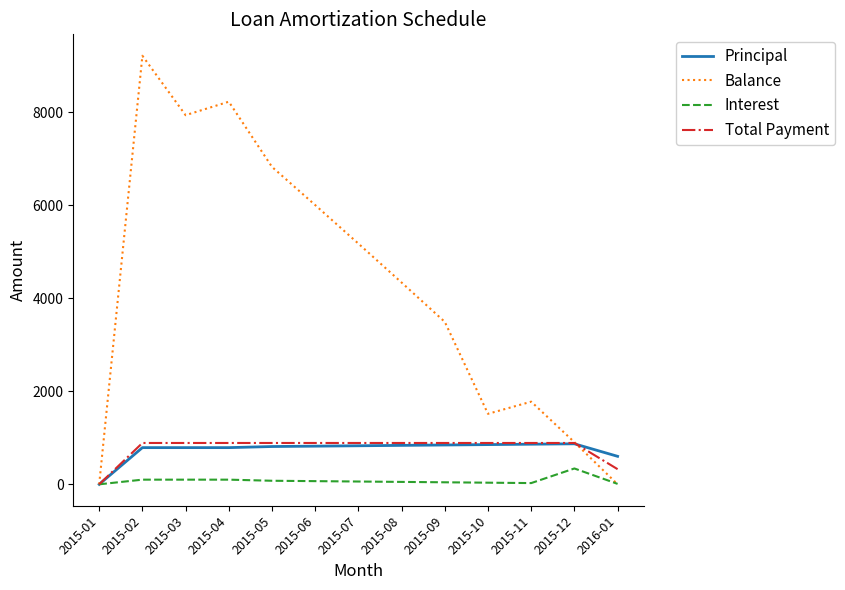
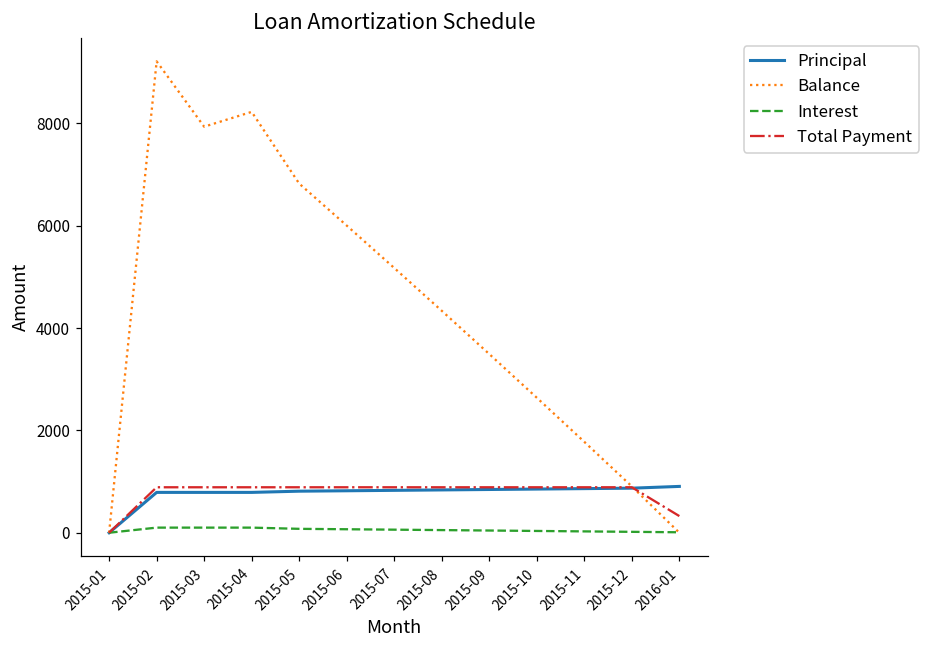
Balance, 2015-10: 1500 -> 2600
Interest, 2015-12: 300 -> 0
Principal, 2016-01: 600 -> 900
